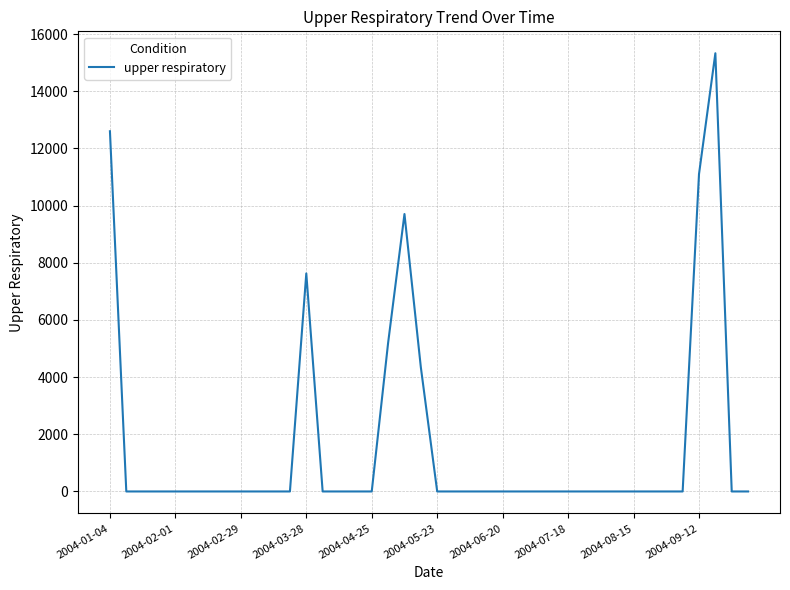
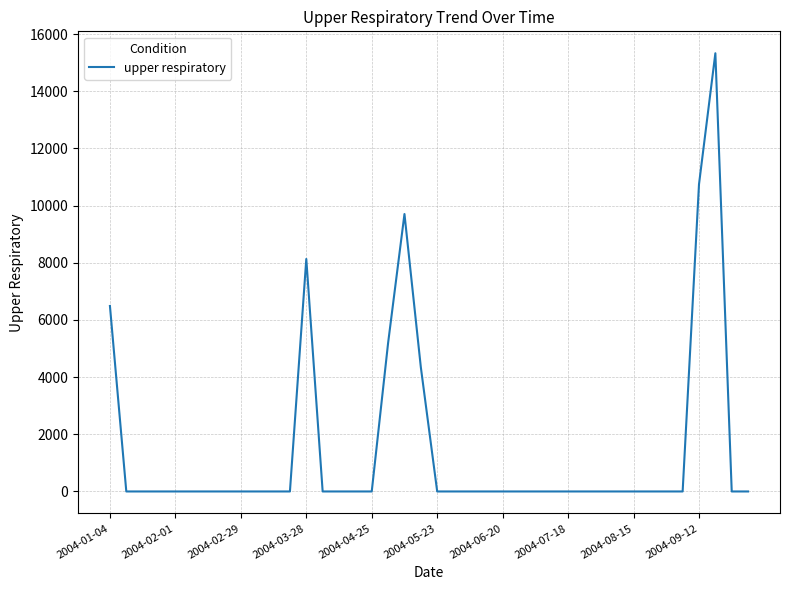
2004-01-04: 12600 -> 6500
2004-03-28: 7600 -> 8100
2004-09-12: 11100 -> 10700
